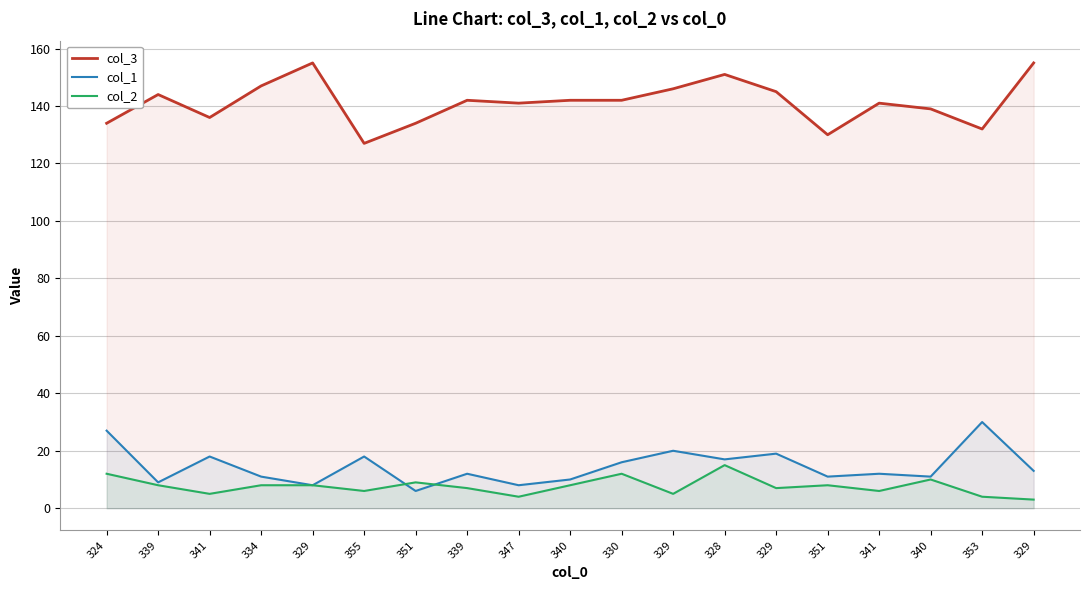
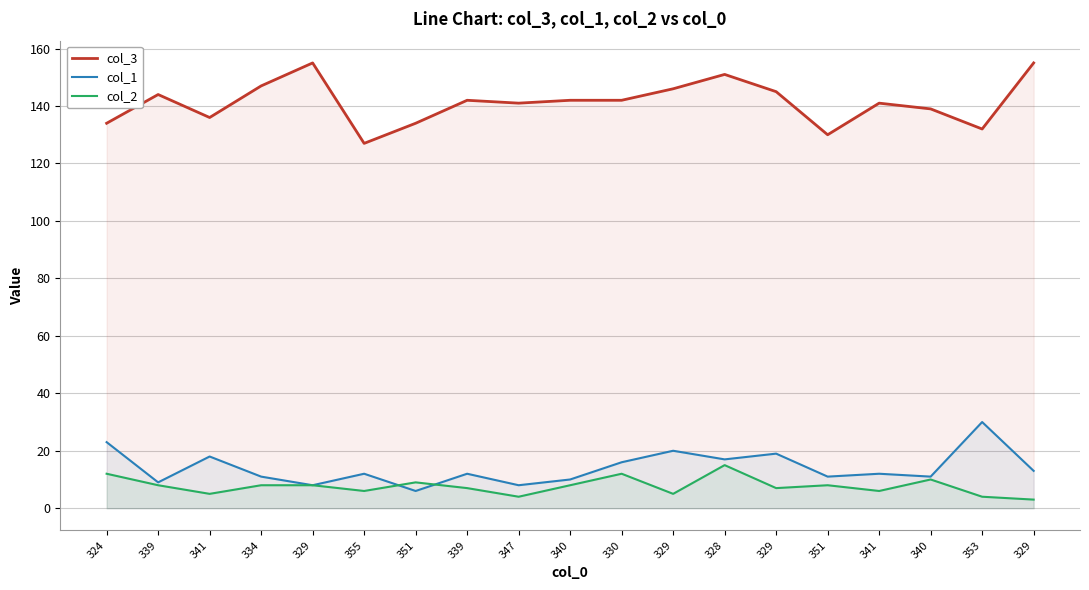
col_1, 324: 27 -> 23
col_1, 355: 18 -> 12
